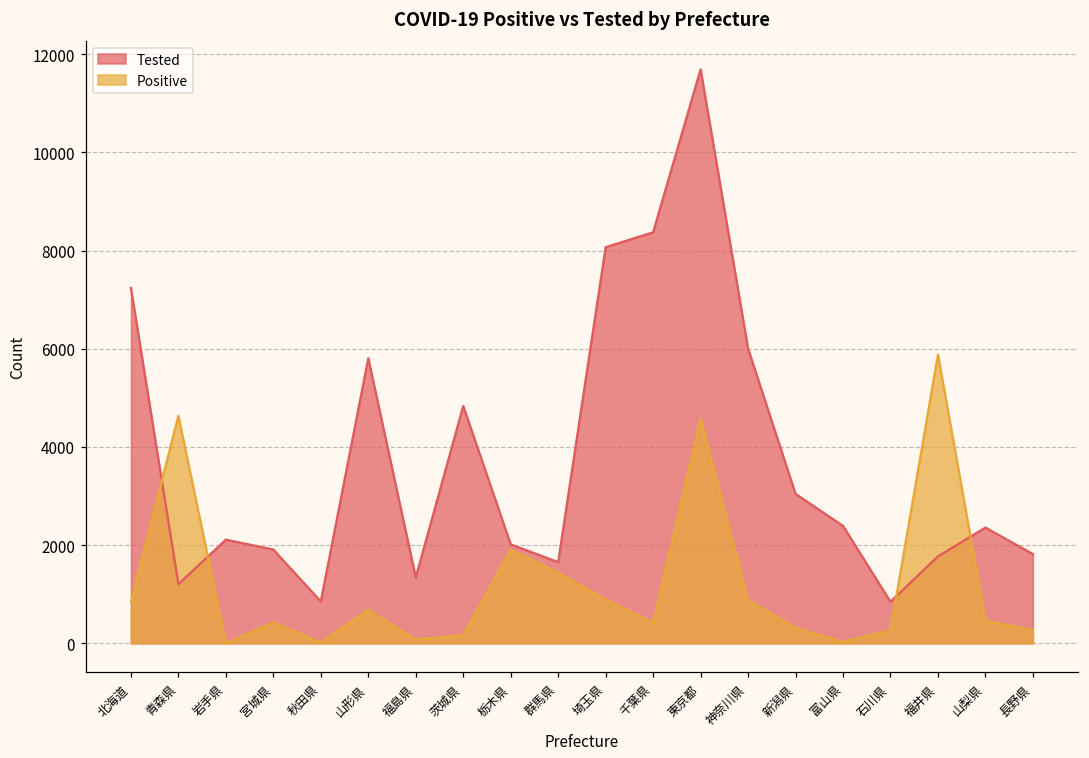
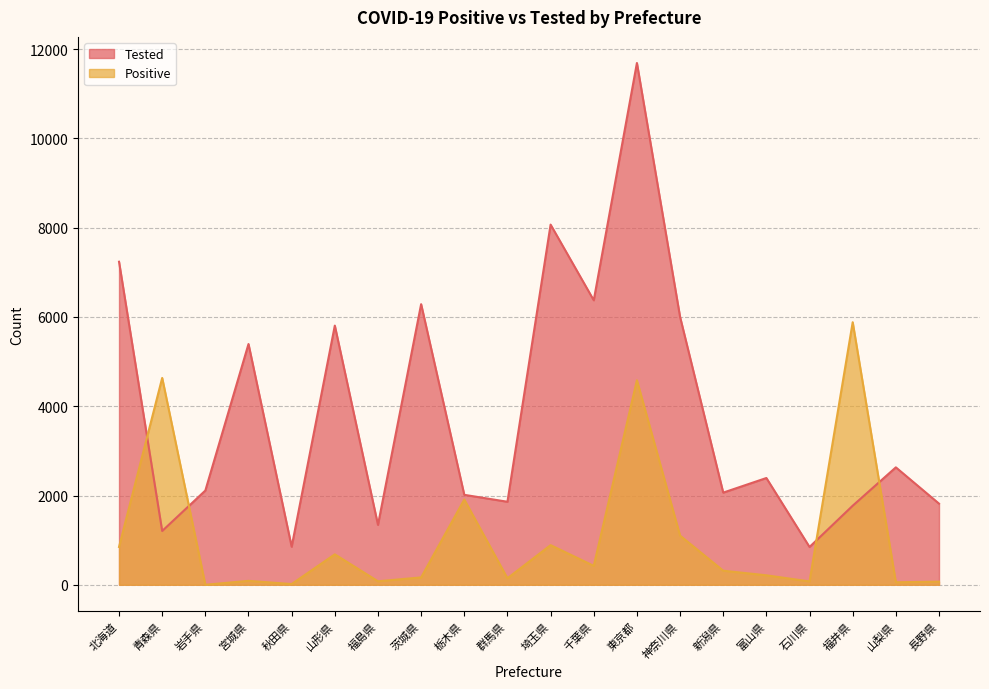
Tested, 宮城県: 1900 -> 5400
Positive, 宮城県: 400 -> 100
Tested, 茨城県: 4800 -> 6300
Tested, 群馬県: 1700 -> 1900
Positive, 群馬県: 1400 -> 100
Tested, 千葉県: 8400 -> 6400
Positive, 神奈川県: 900 -> 1100
Tested, 新潟県: 3000 -> 2100
Positive, 富山県: 0 -> 200
Positive, 石川県: 300 -> 100
Tested, 山梨県: 2400 -> 2600
Positive, 山梨県: 500 -> 100
Positive, 長野県: 300 -> 100
